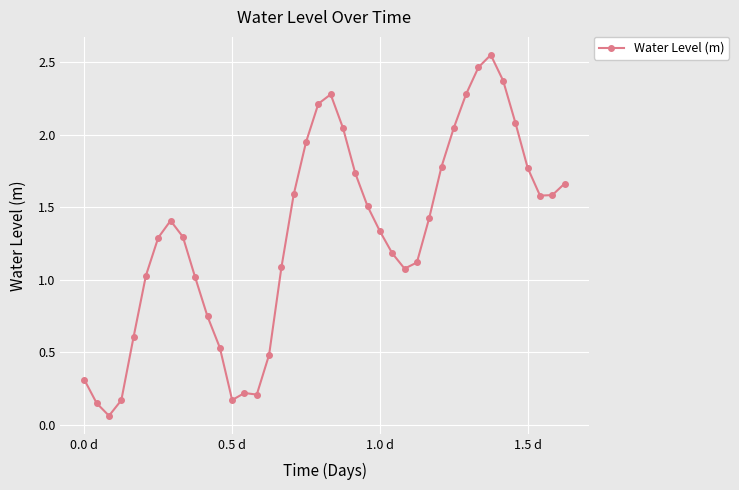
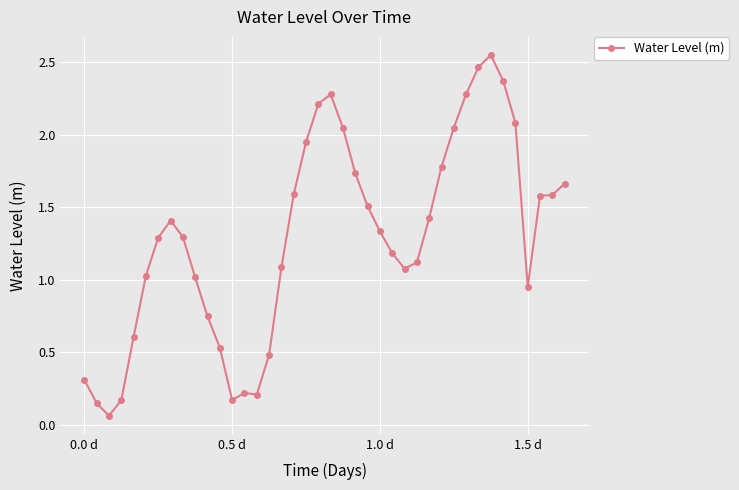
1.5 d: 1.77 -> 0.95
